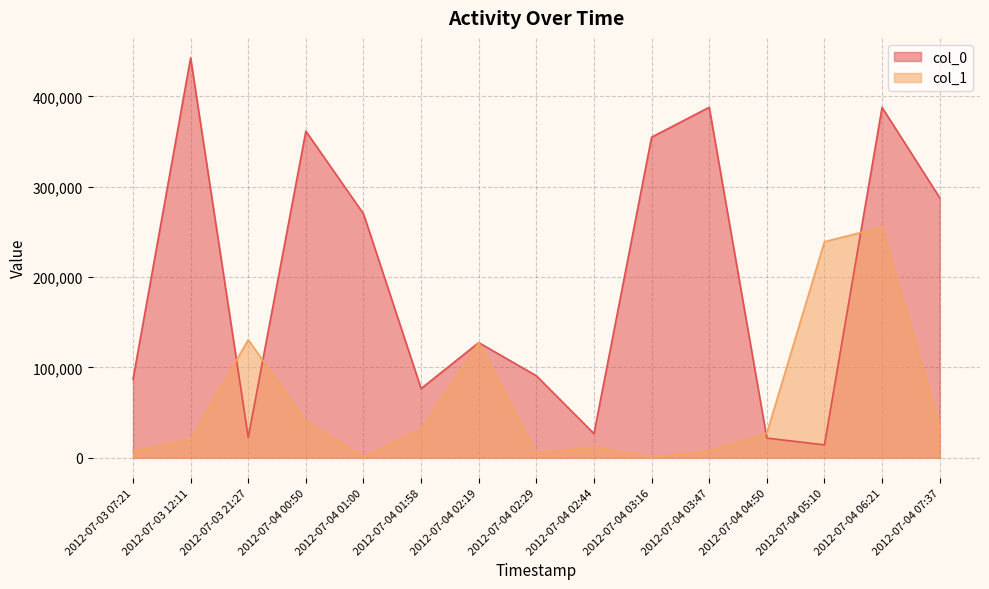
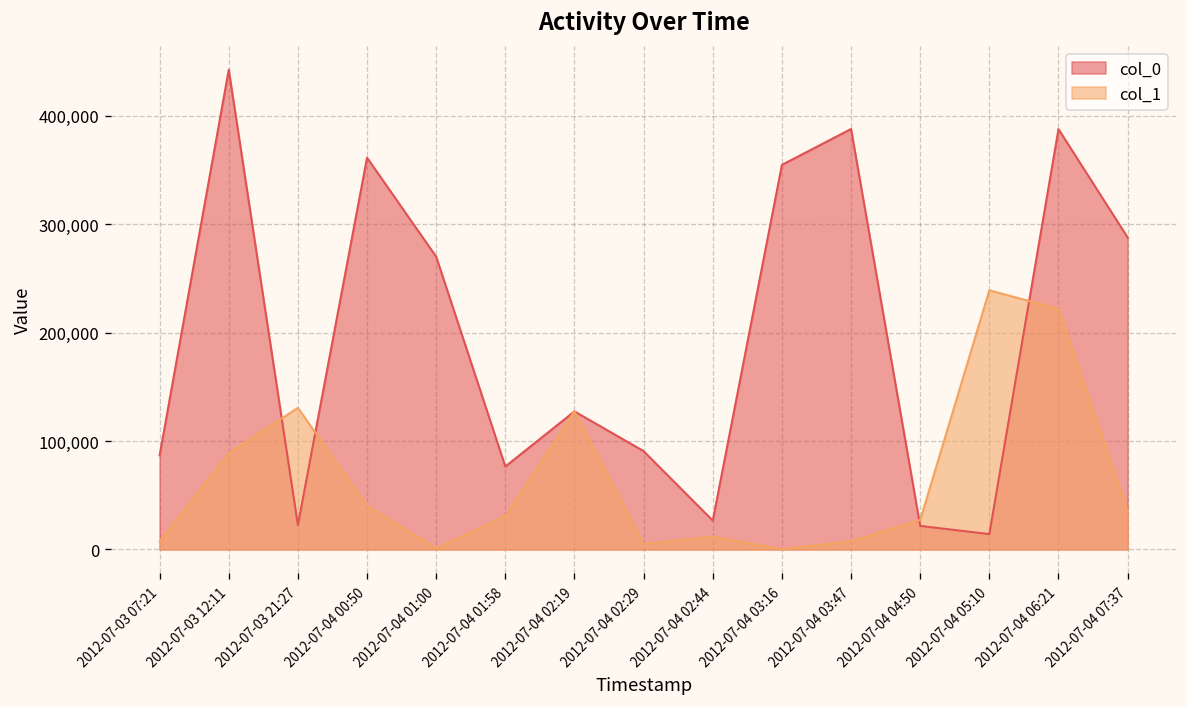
col_1, 2012-07-03 12:11: 20,000 -> 90,000
col_1, 2012-07-04 06:21: 260,000 -> 220,000
